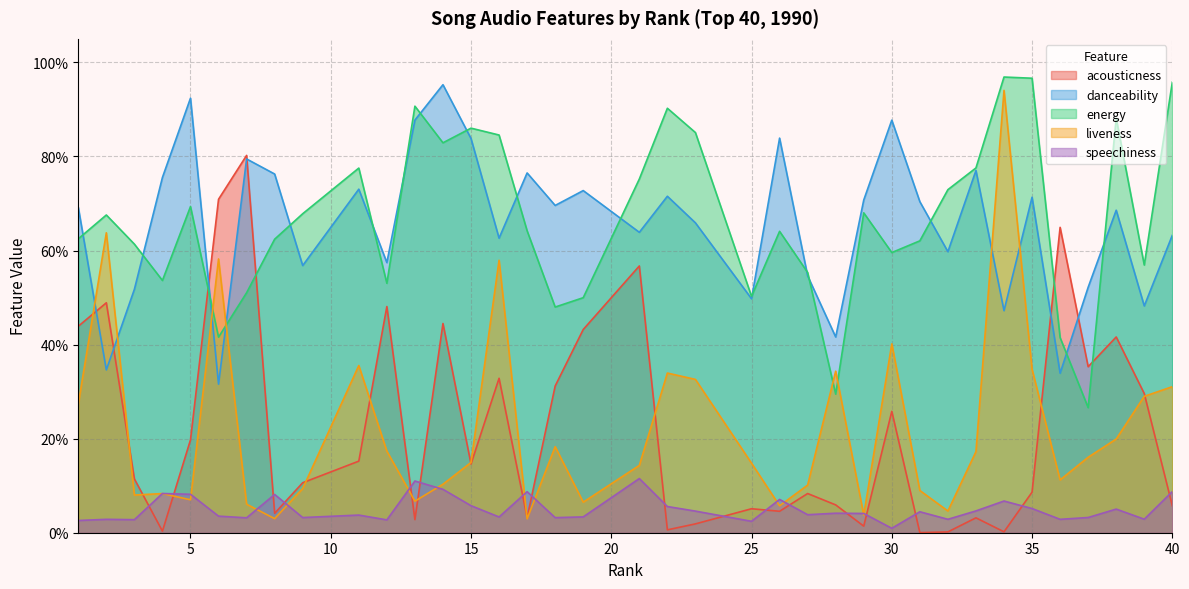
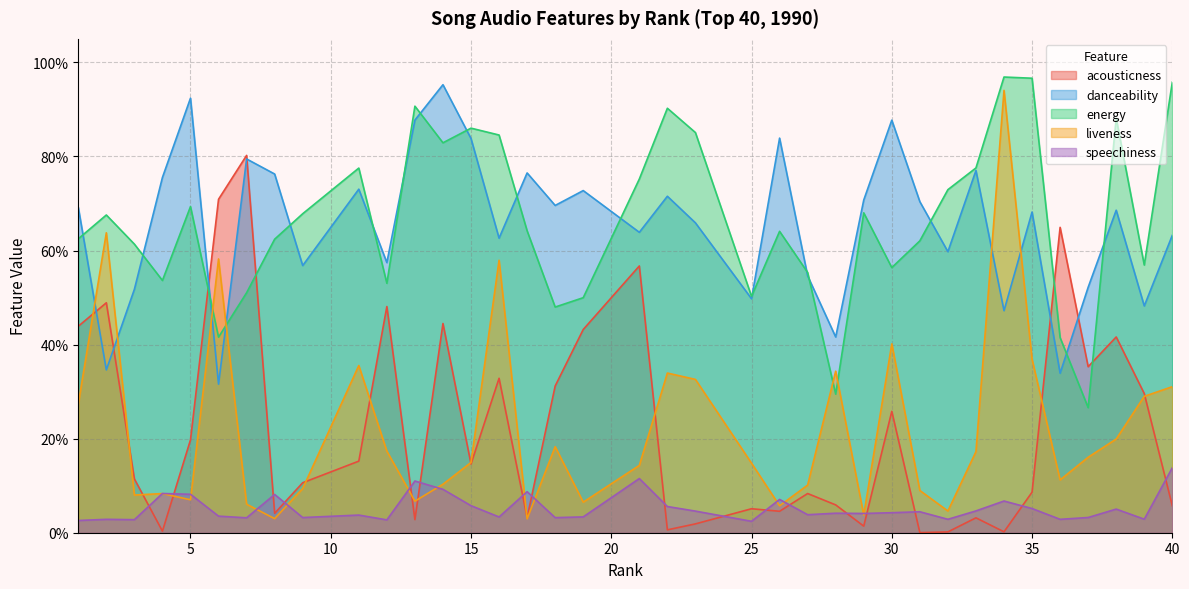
energy, 30: 60% -> 56%
speechiness, 30: 1% -> 4%
danceability, 35: 71% -> 68%
liveness, 35: 35% -> 37%
speechiness, 40: 9% -> 14%
